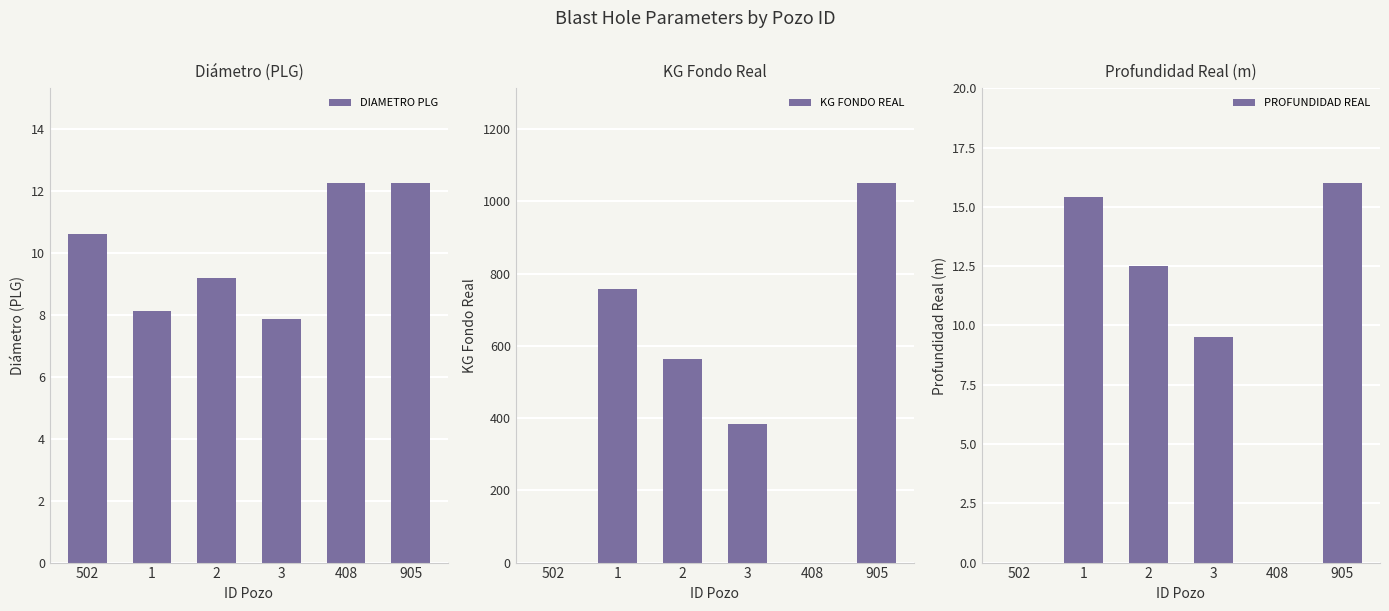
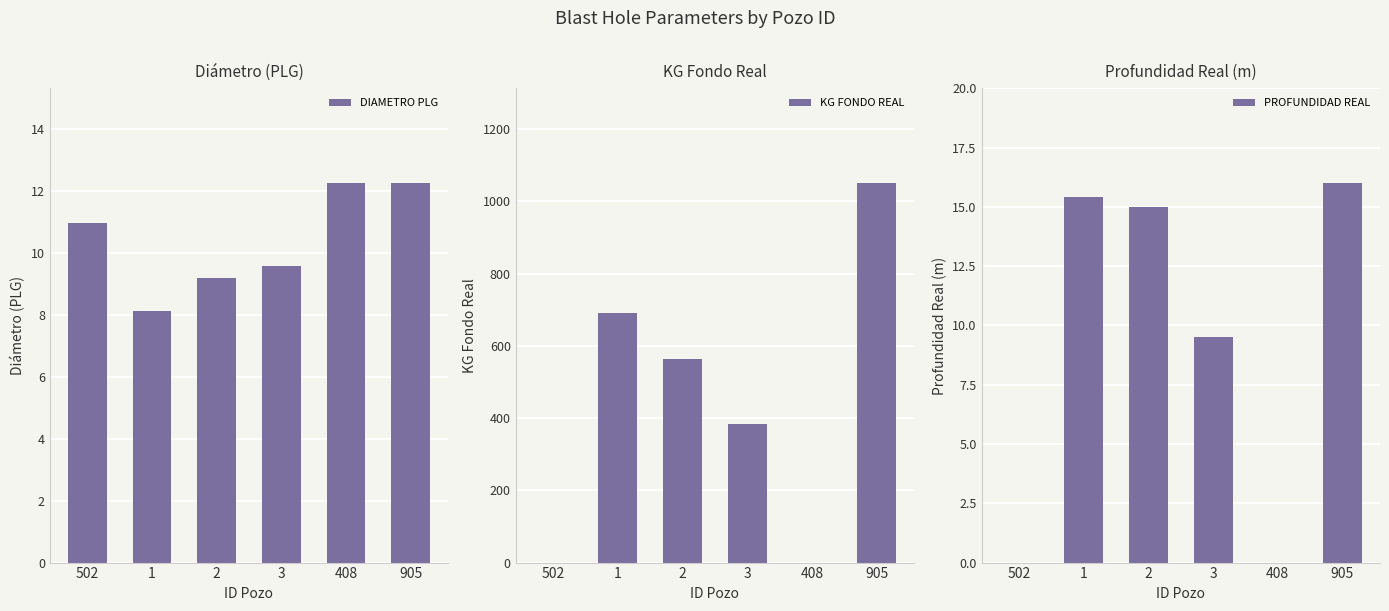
Diámetro (PLG), 502: 10.6 -> 11.0
Diámetro (PLG), 3: 7.9 -> 9.6
KG Fondo Real, 1: 760 -> 690
Profundidad Real (m), 2: 12.5 -> 15.0
